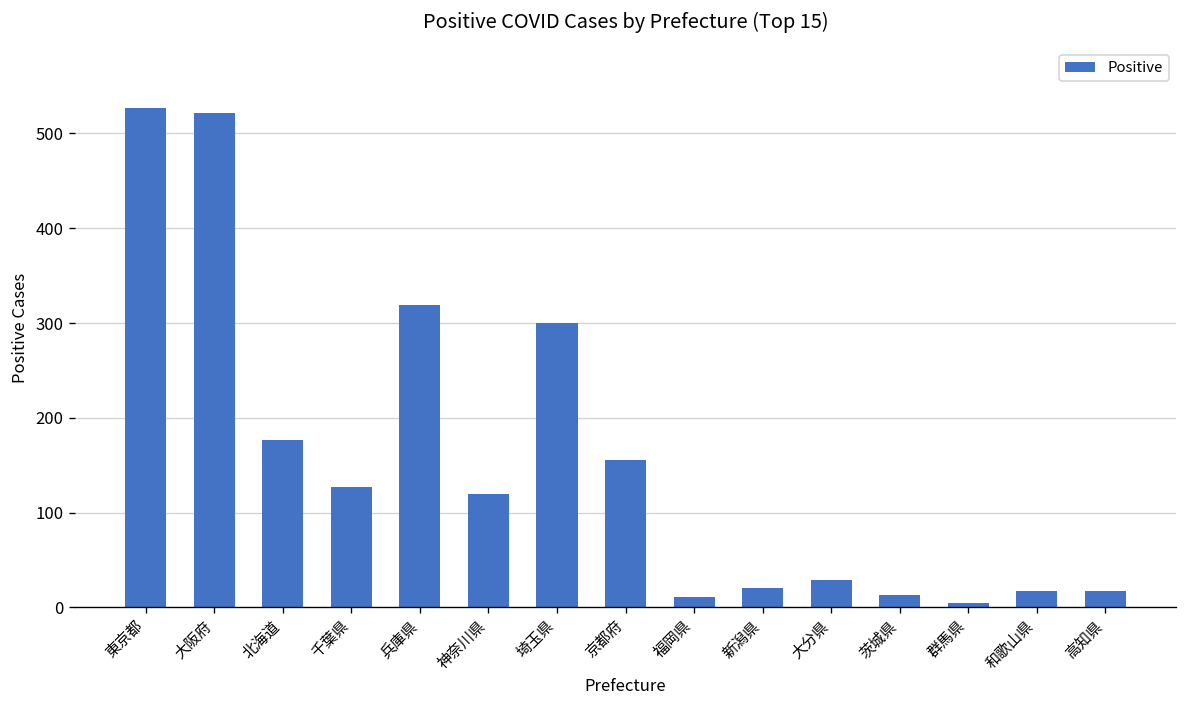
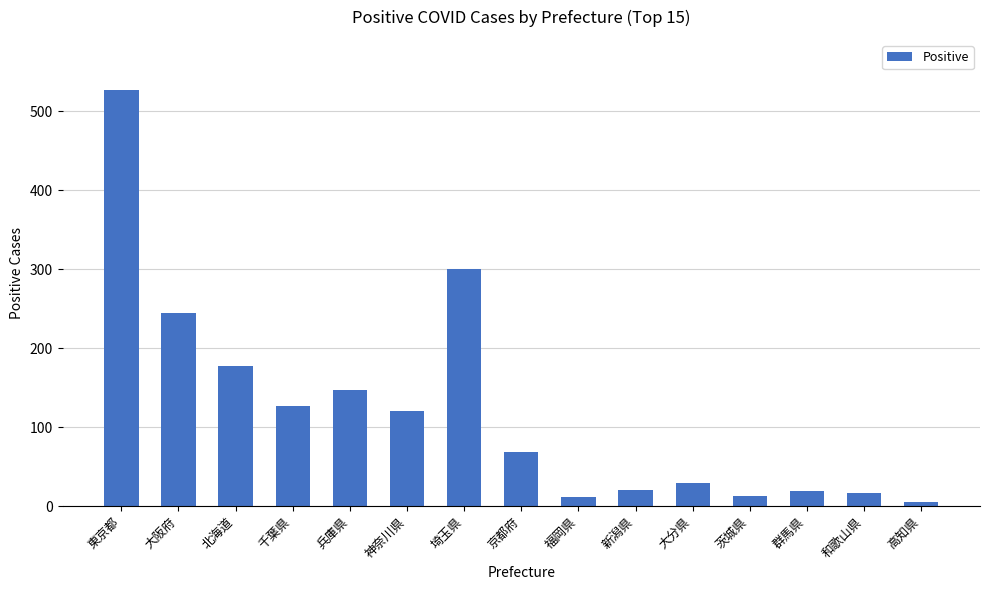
大阪府: 520 -> 250
兵庫県: 320 -> 150
京都府: 160 -> 70
群馬県: 10 -> 20
高知県: 20 -> 10
